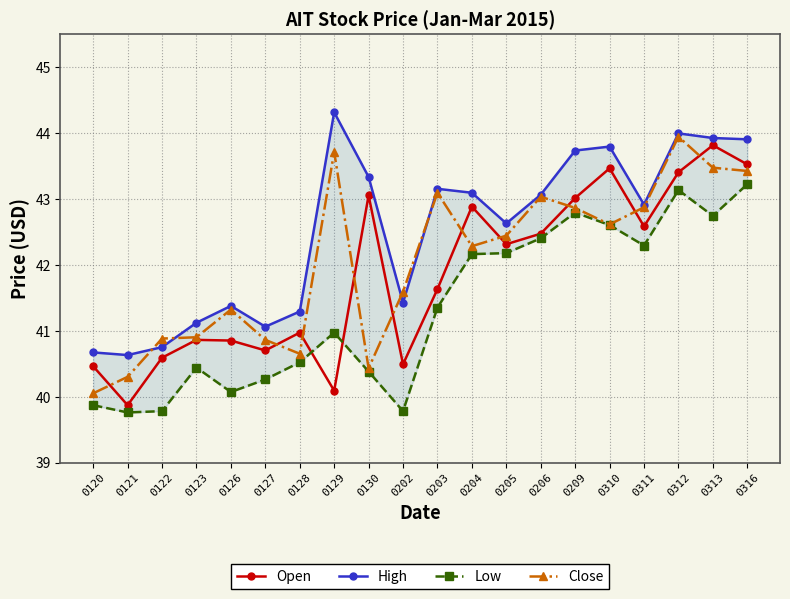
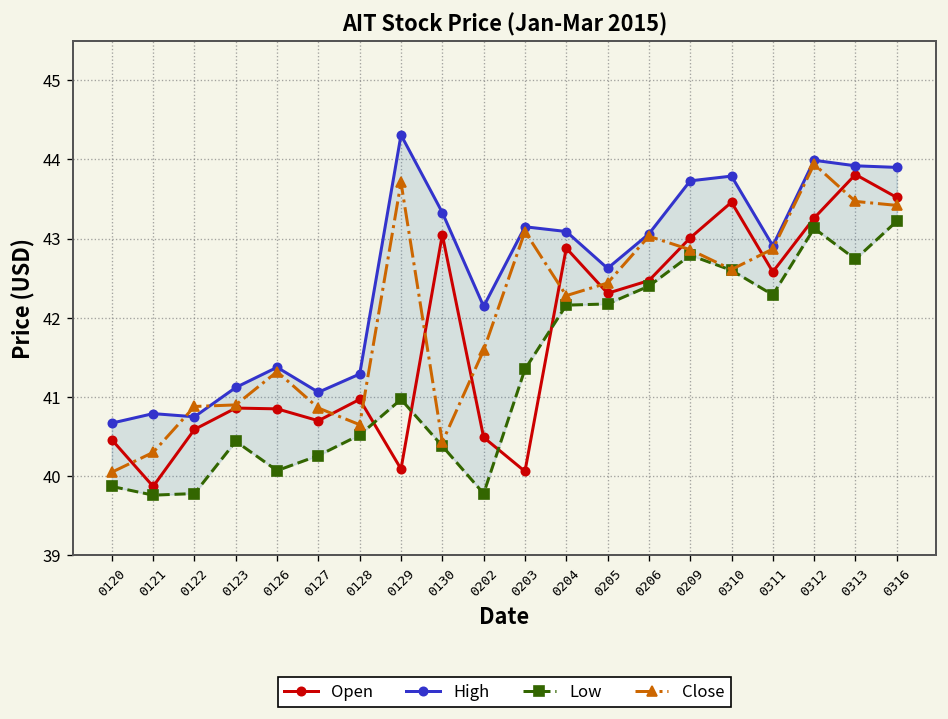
High, 0121: 40.6 -> 40.8
High, 0202: 41.4 -> 42.1
Open, 0203: 41.6 -> 40.1
Open, 0312: 43.4 -> 43.3
